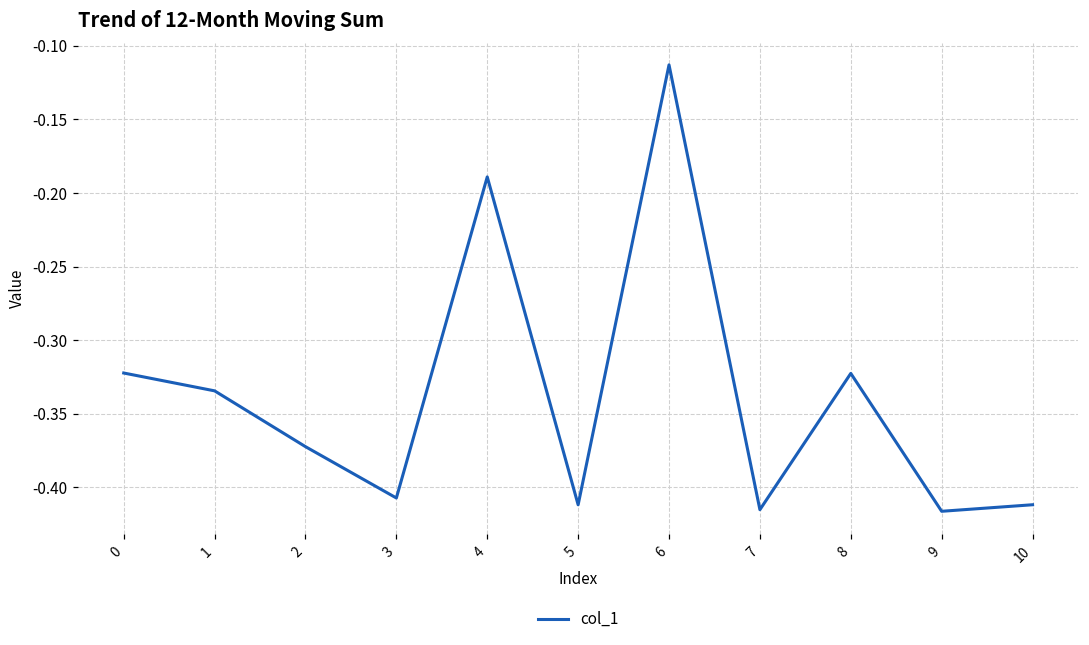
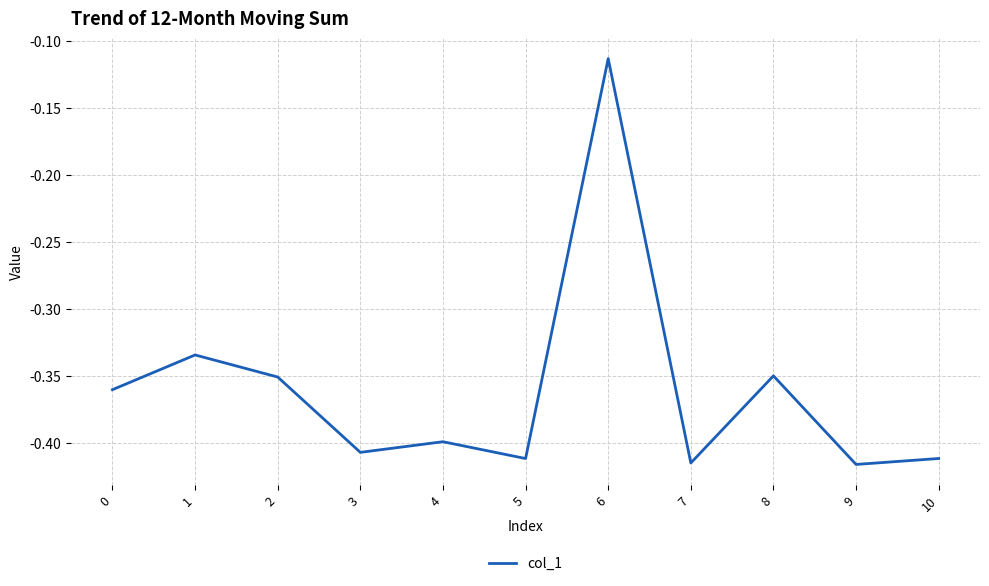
0: -0.322 -> -0.360
2: -0.372 -> -0.351
4: -0.189 -> -0.399
8: -0.323 -> -0.350
